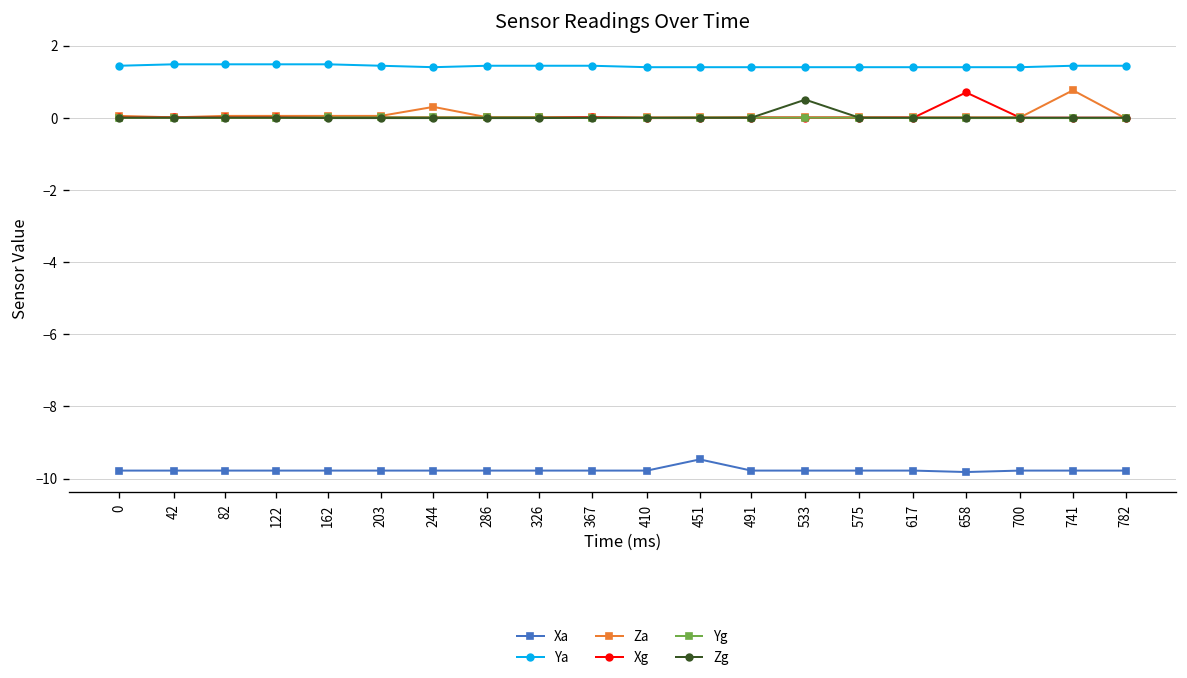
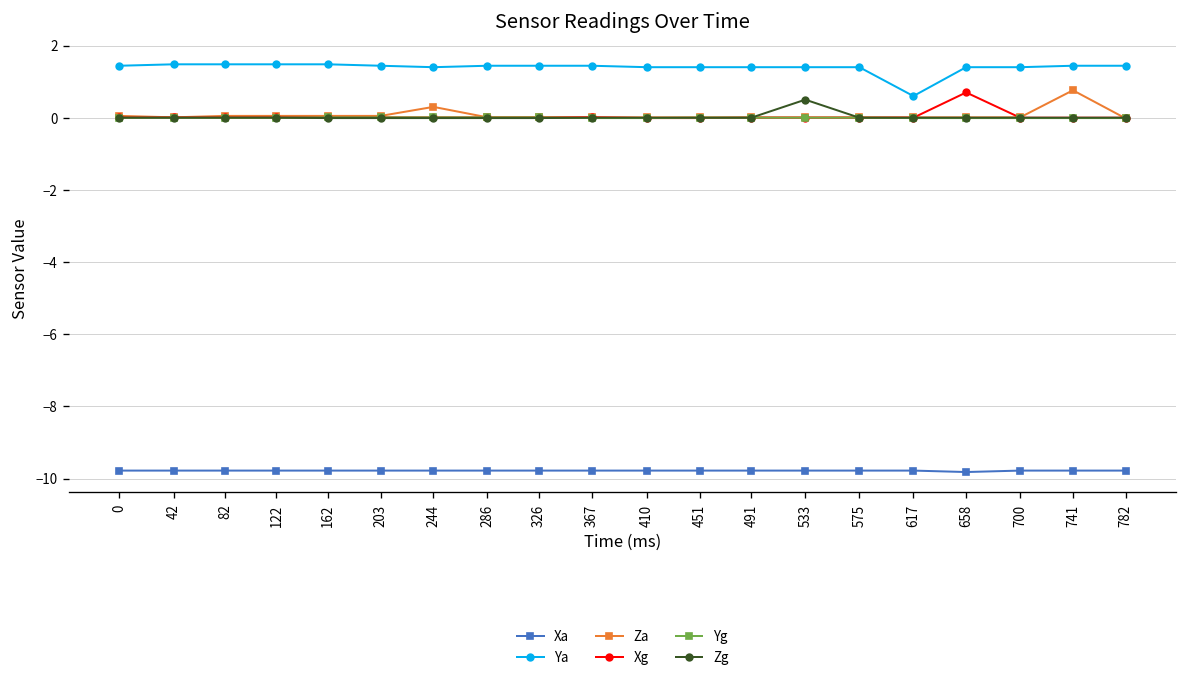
Xa, 451: -9.5 -> -9.8
Ya, 617: 1.4 -> 0.6
